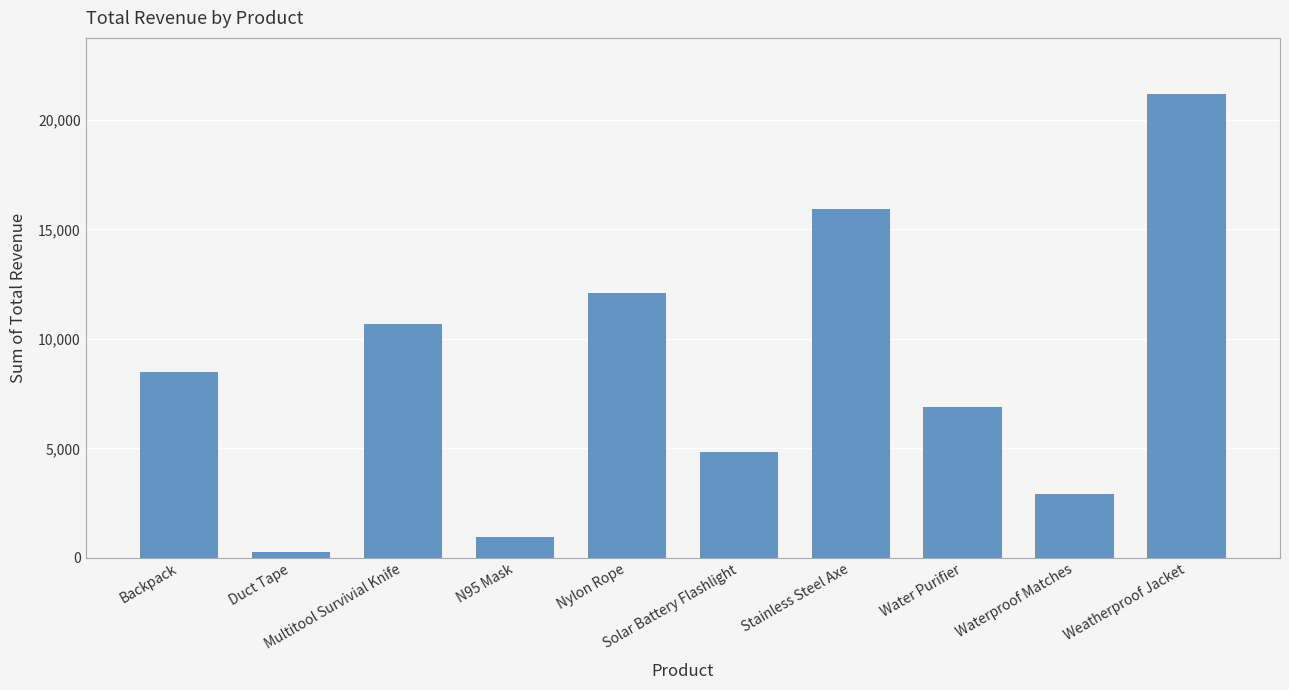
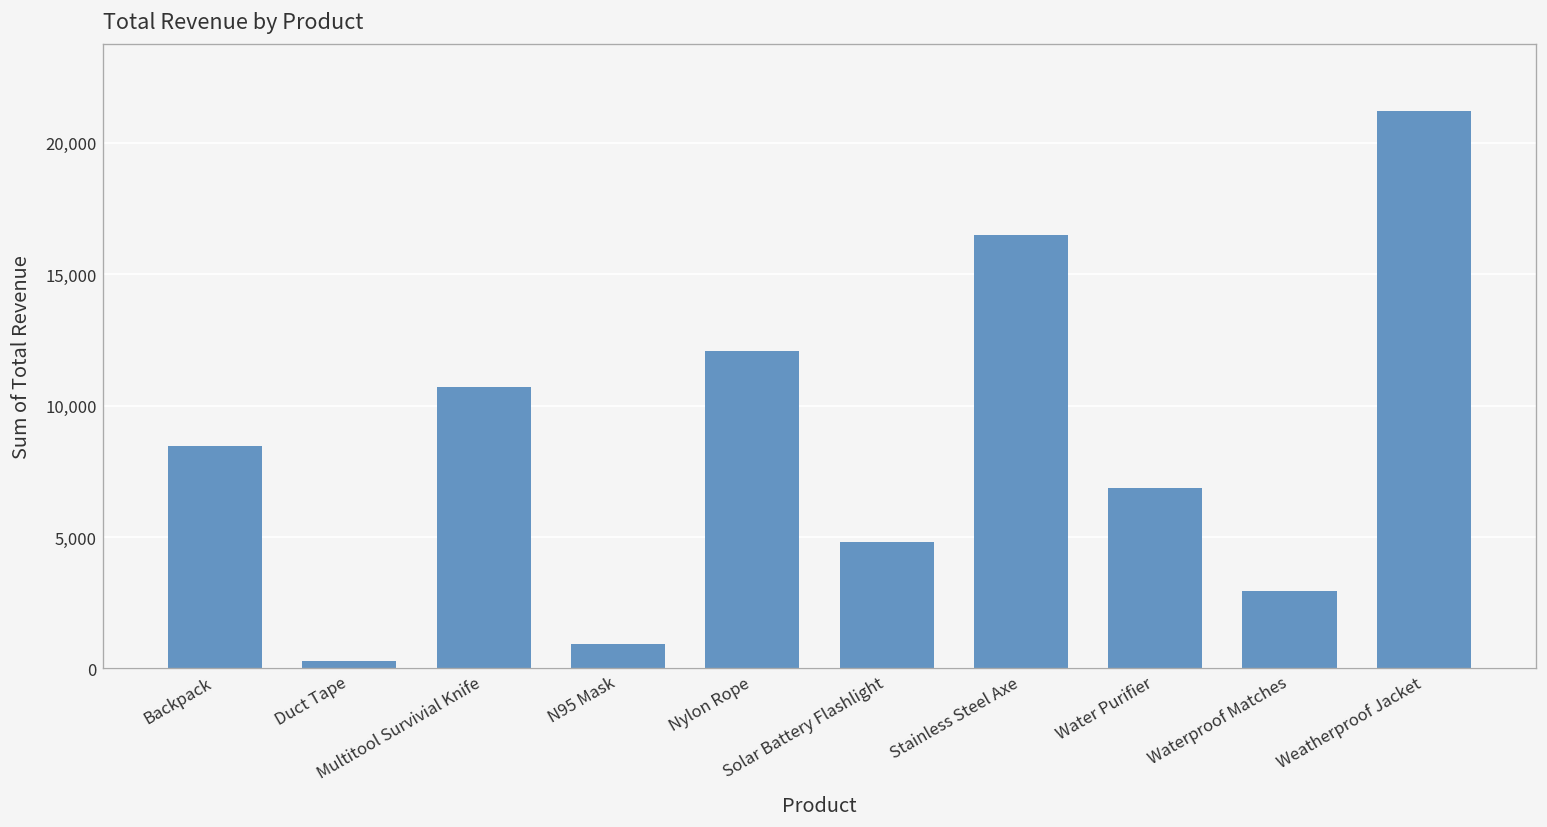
Stainless Steel Axe: 15,900 -> 16,500
